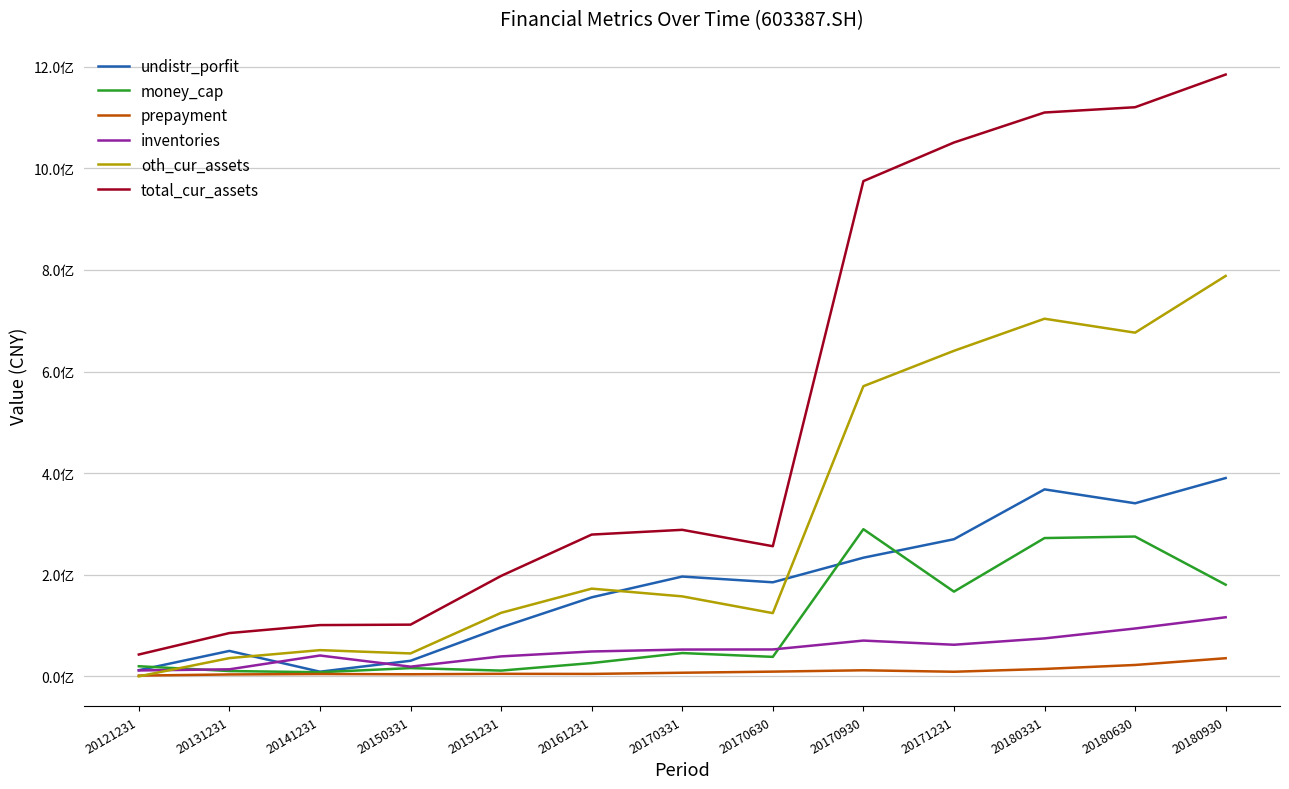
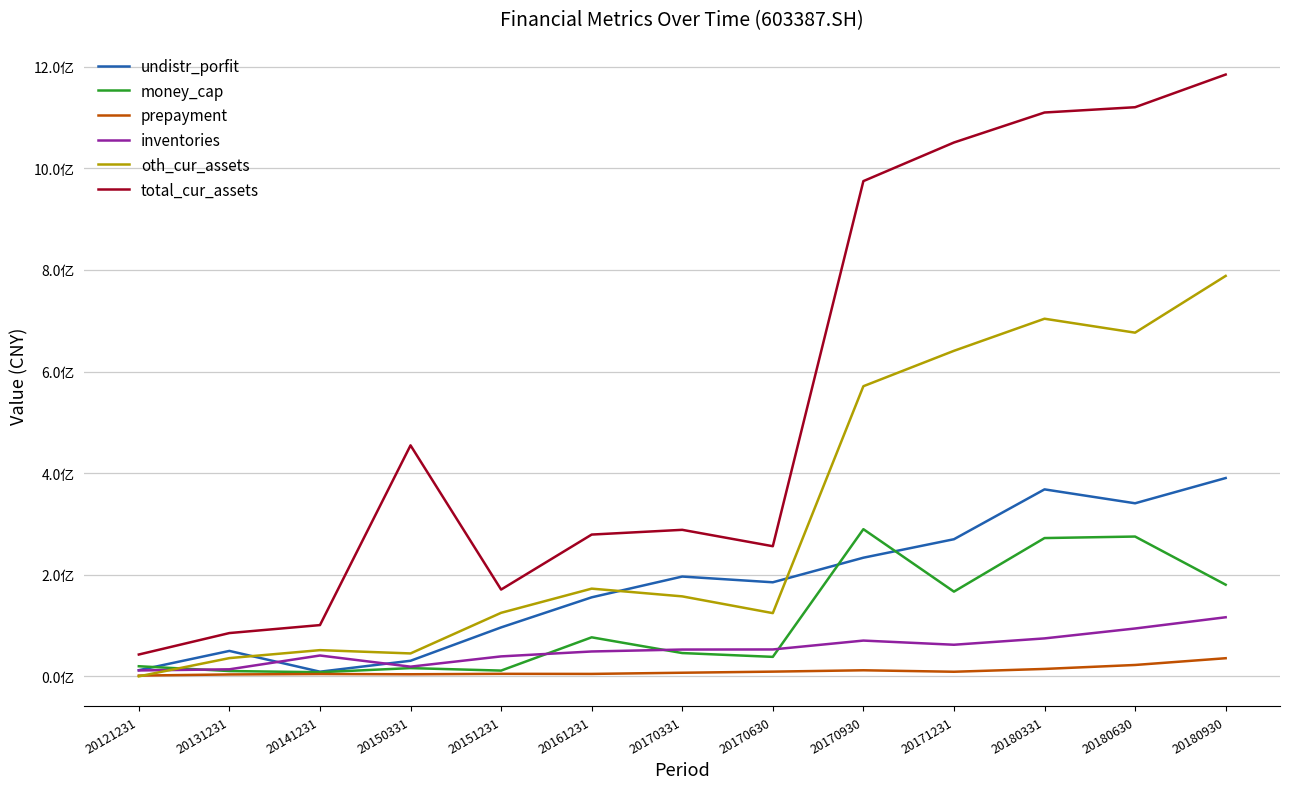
total_cur_assets, 20150331: 1.0亿 -> 4.5亿
total_cur_assets, 20151231: 2.0亿 -> 1.7亿
money_cap, 20161231: 0.3亿 -> 0.8亿
